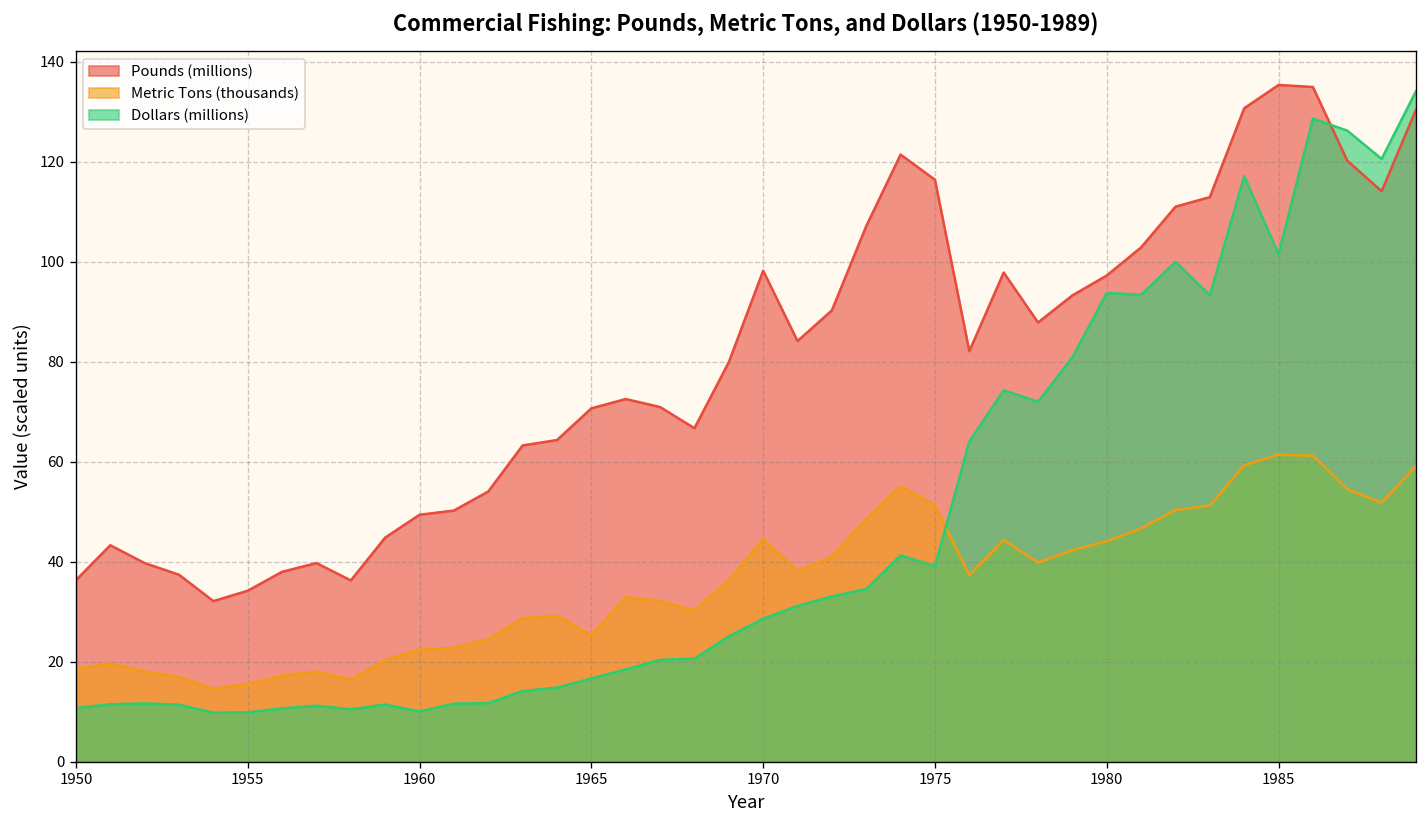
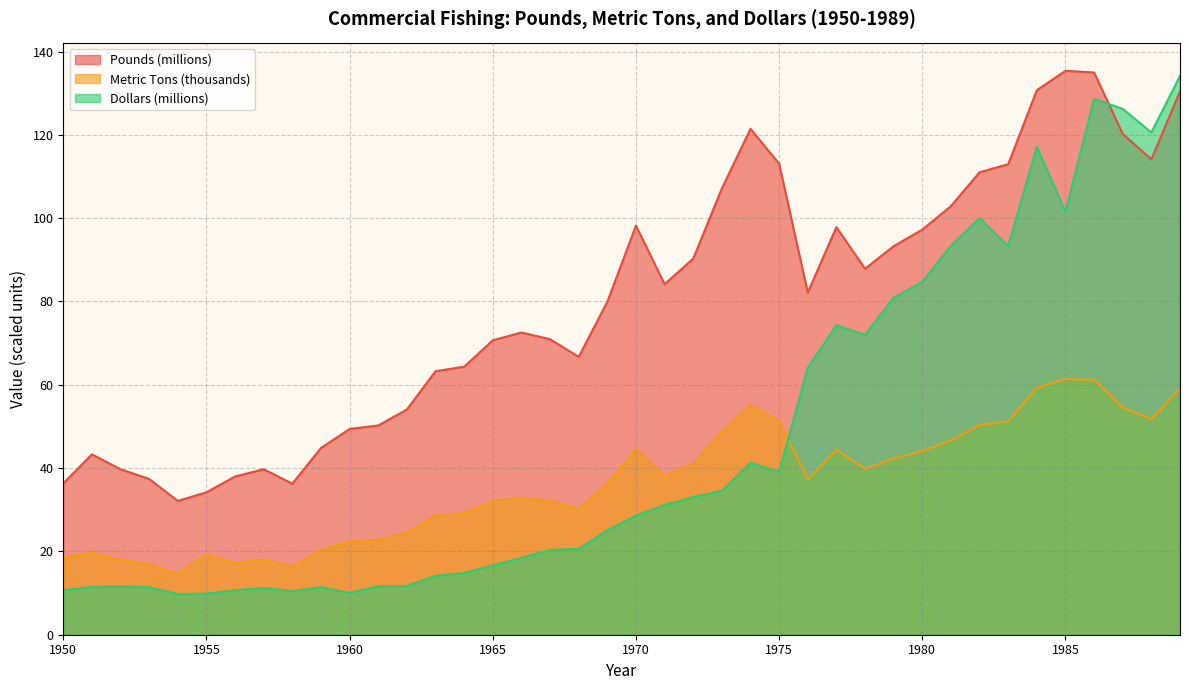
Metric Tons (thousands), 1955: 16 -> 19
Metric Tons (thousands), 1965: 25 -> 32
Pounds (millions), 1975: 116 -> 113
Dollars (millions), 1980: 94 -> 85
